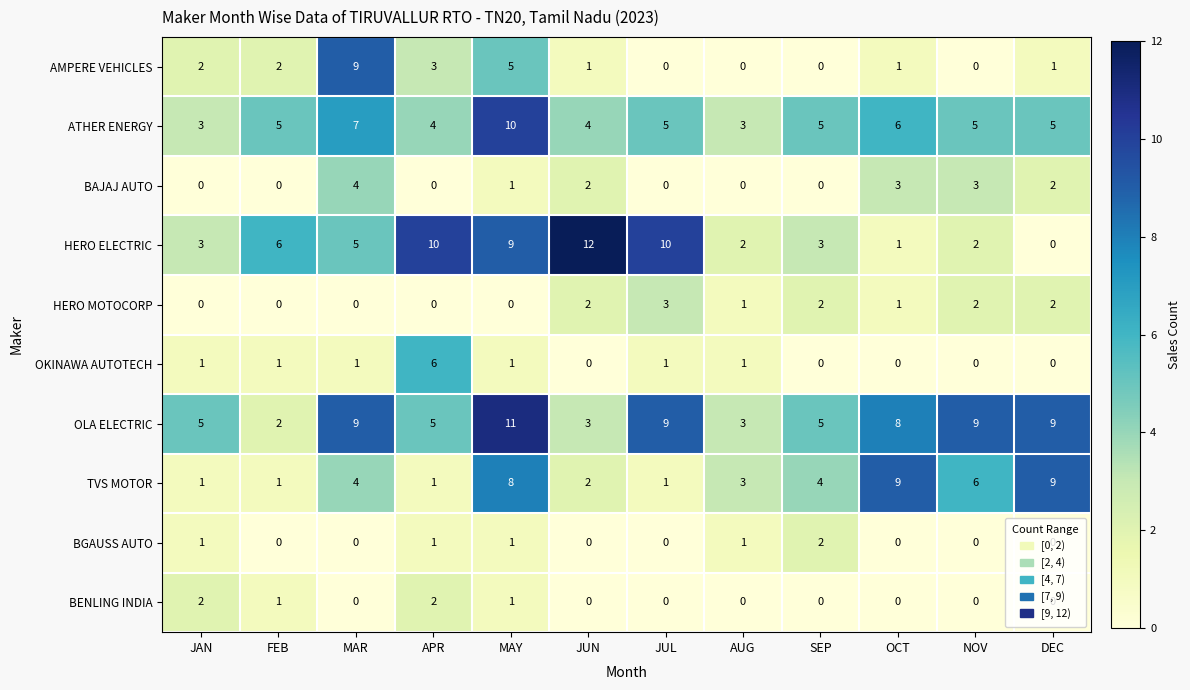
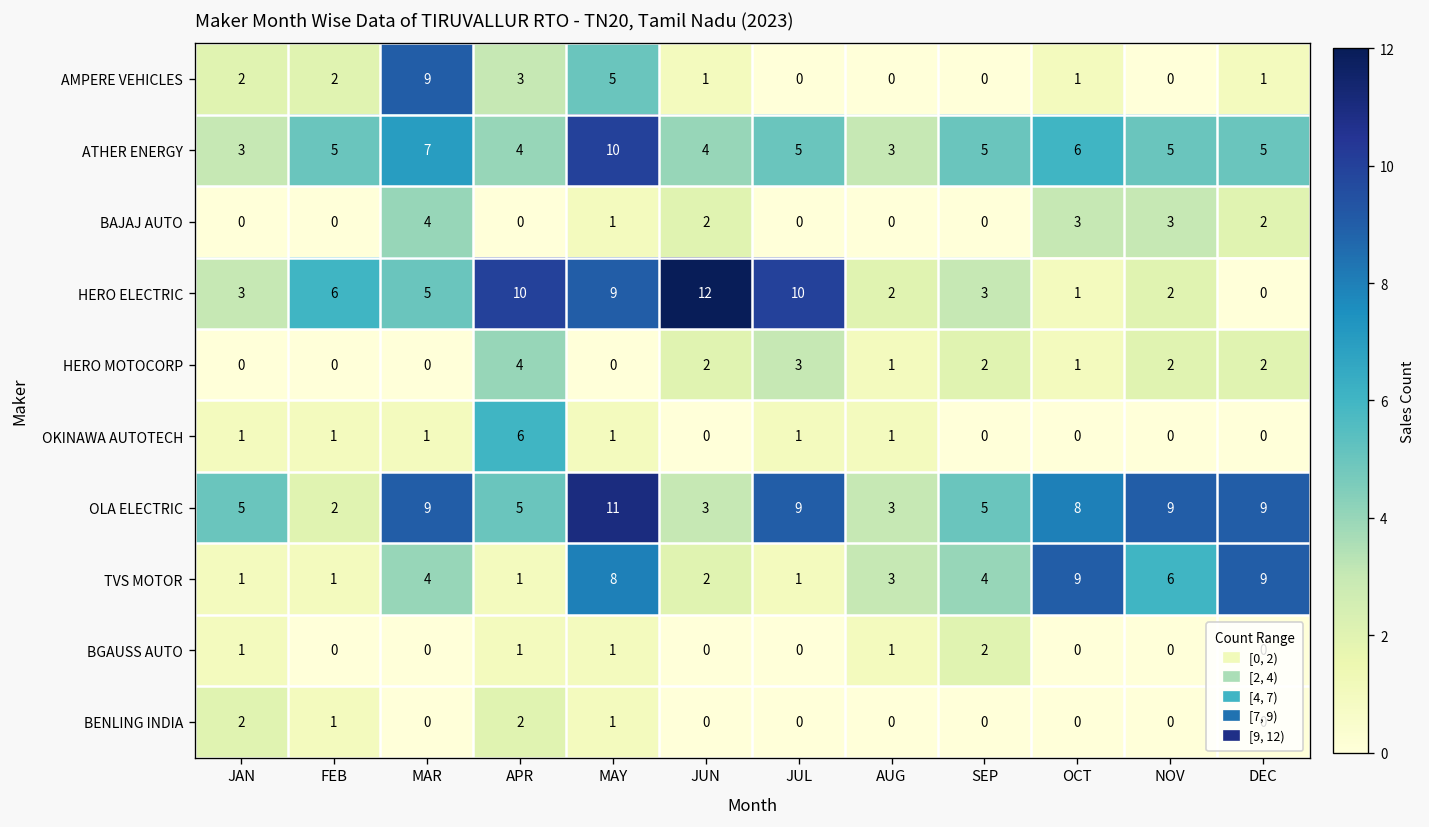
HERO MOTOCORP, APR: 0 -> 4
